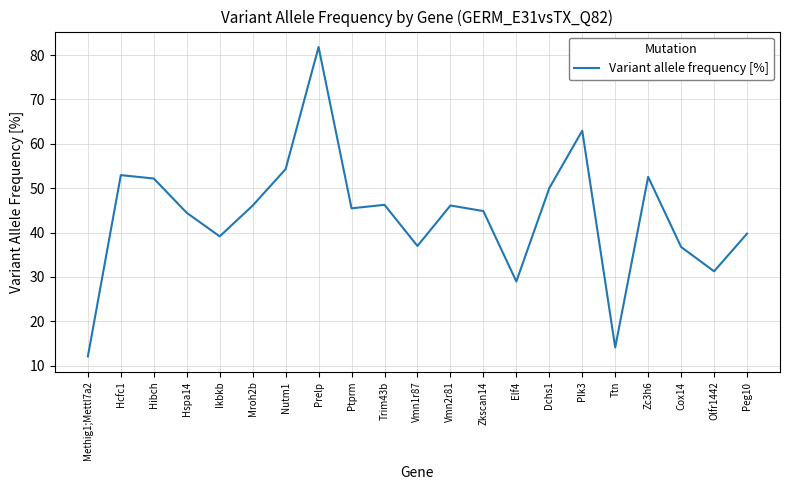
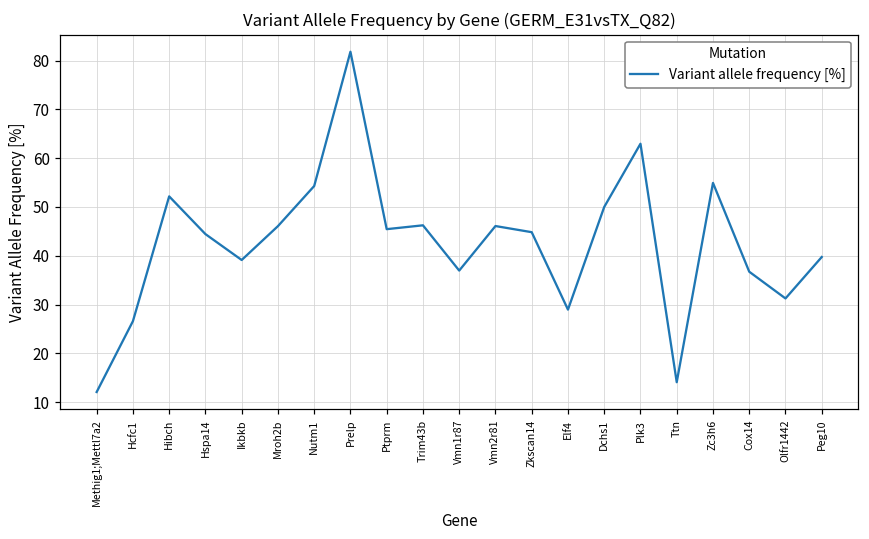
Hcfc1: 53 -> 27
Zc3h6: 53 -> 55
